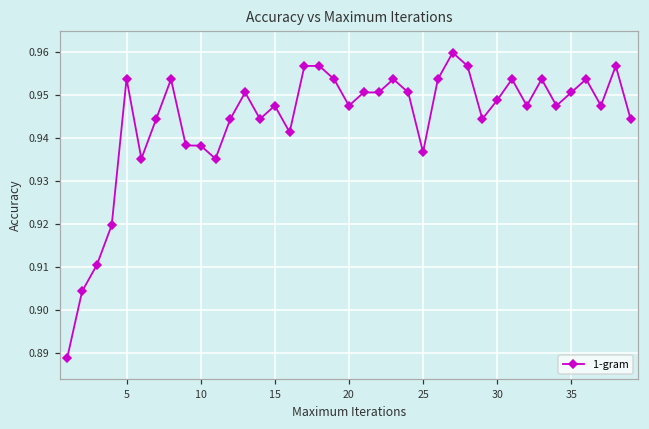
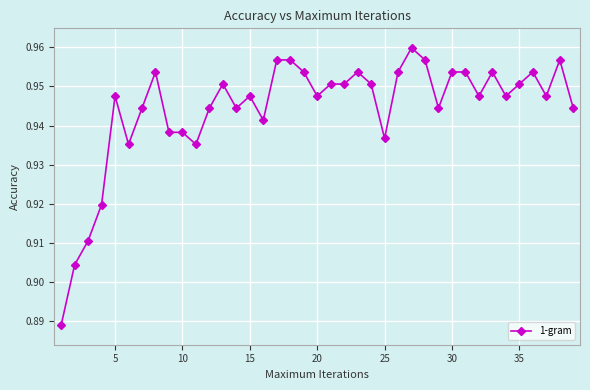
5: 0.954 -> 0.948
30: 0.949 -> 0.954
